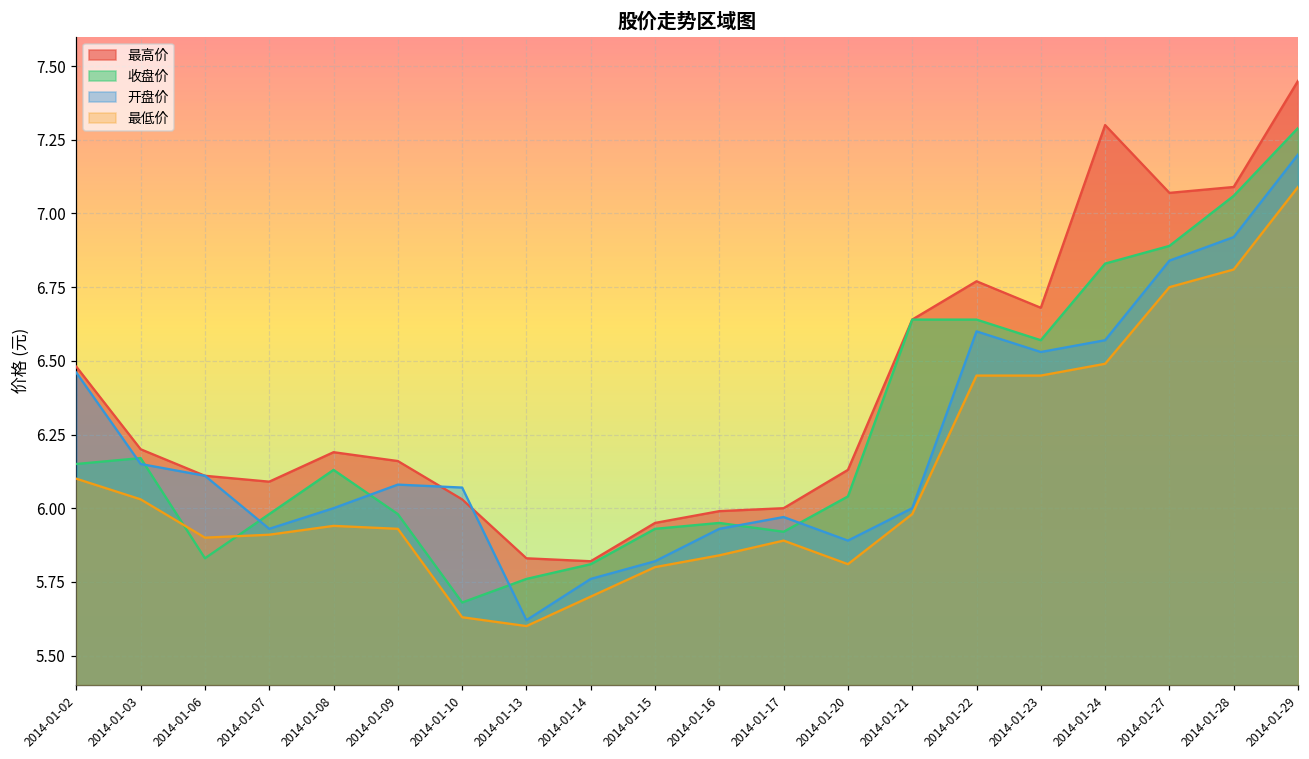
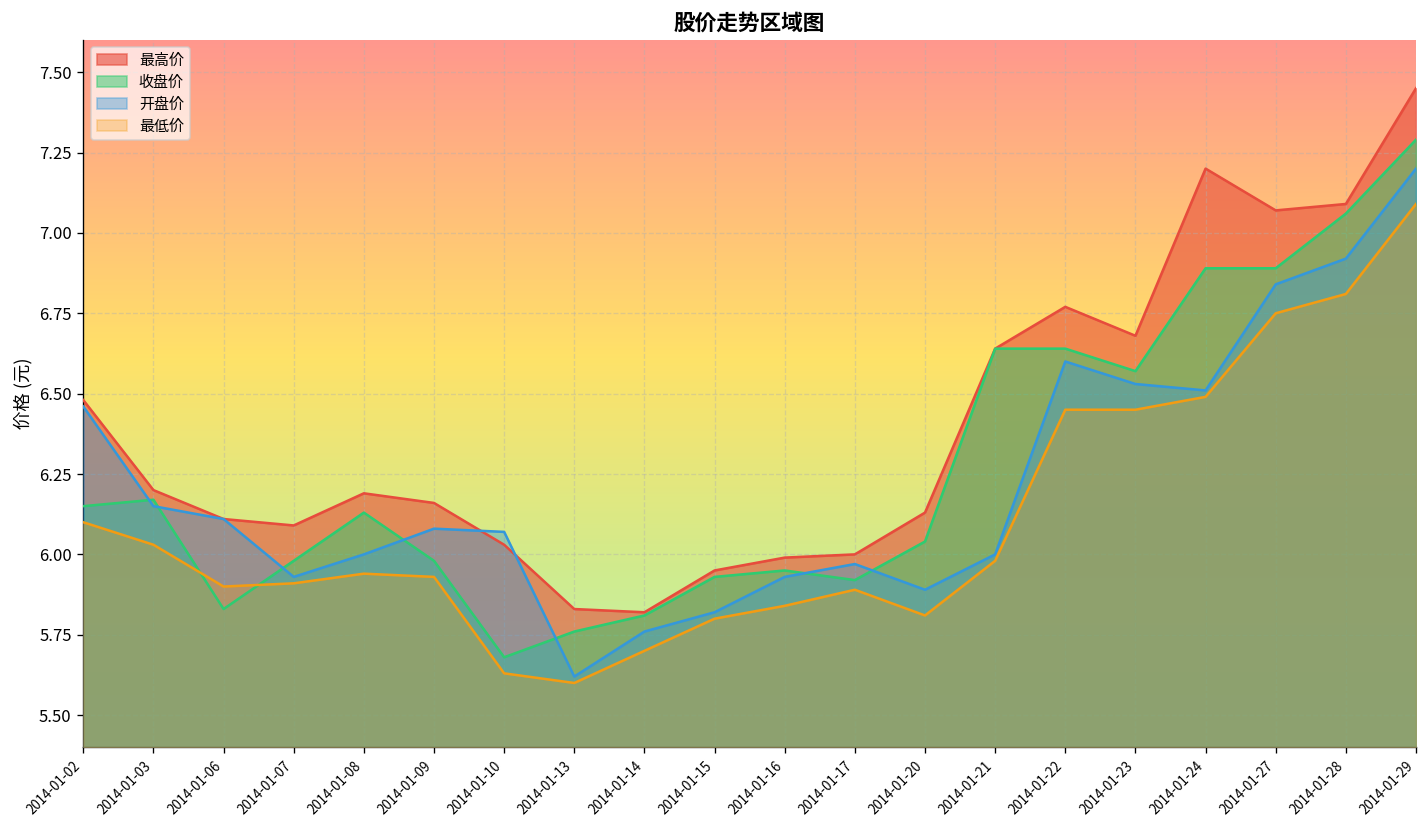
最高价, 2014-01-24: 7.3 -> 7.2
收盘价, 2014-01-24: 6.83 -> 6.89
开盘价, 2014-01-24: 6.57 -> 6.51
